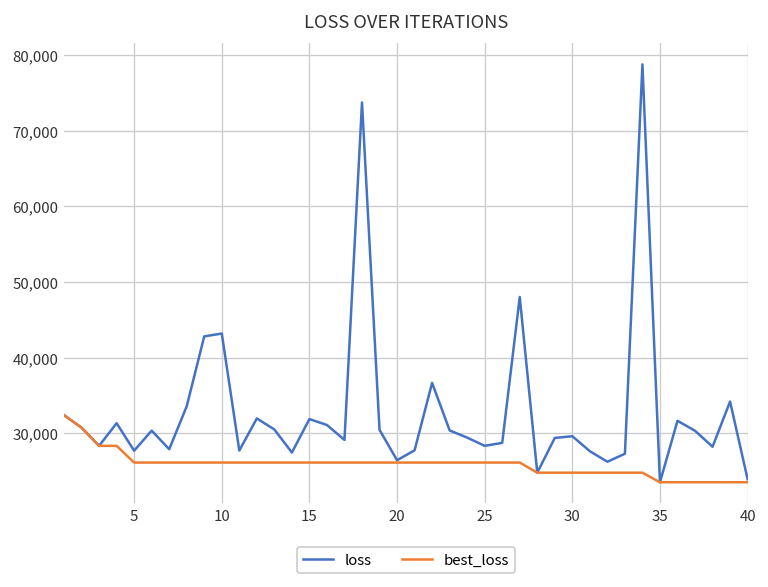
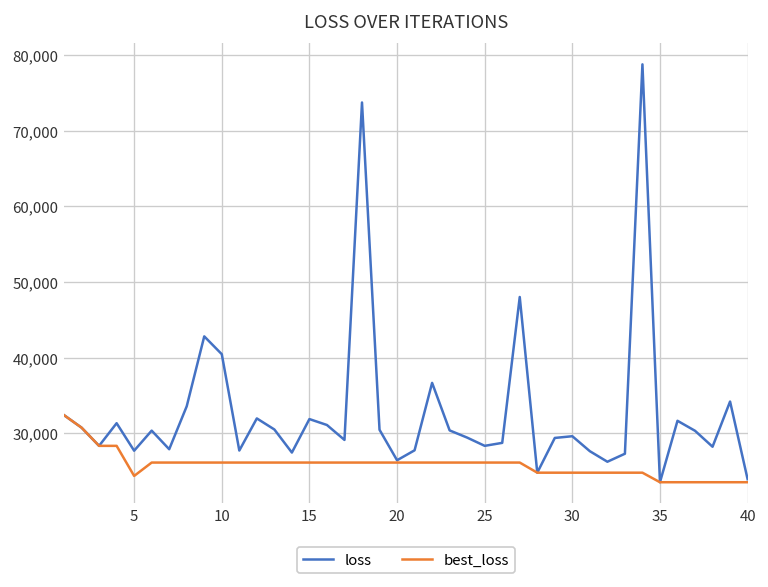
best_loss, 5: 26,000 -> 24,000
loss, 10: 43,000 -> 40,000
